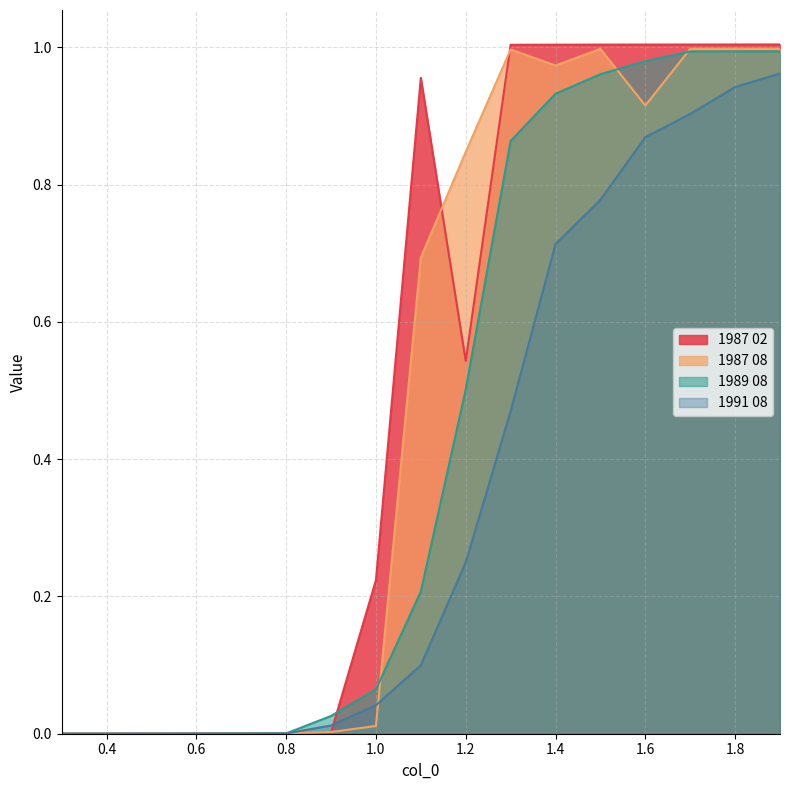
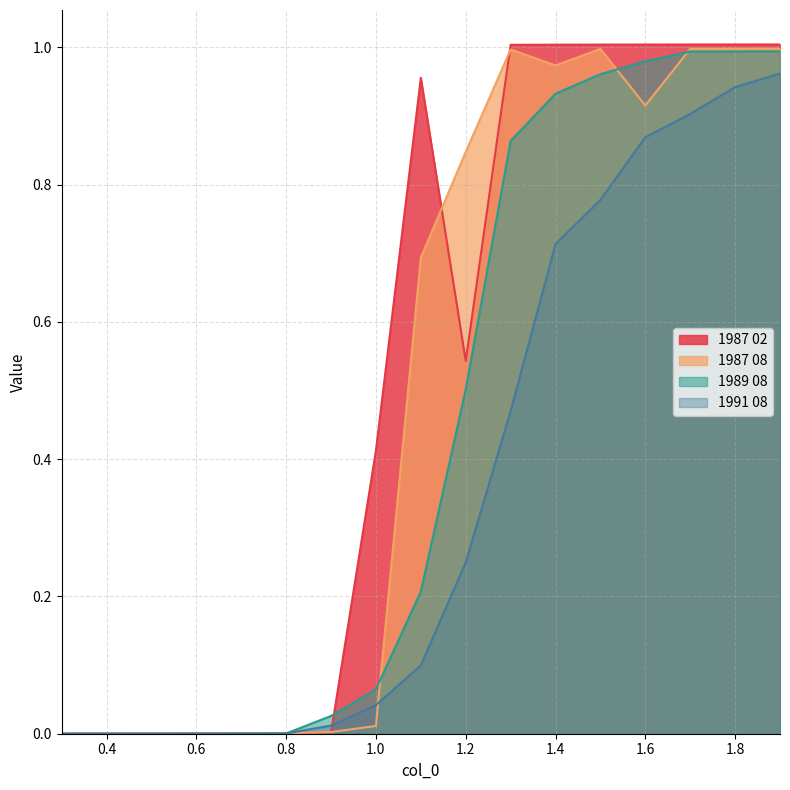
1987 02, 1.0: 0.22 -> 0.41
